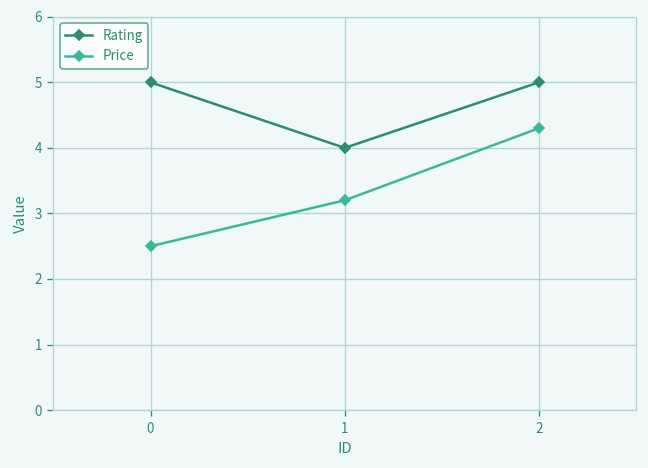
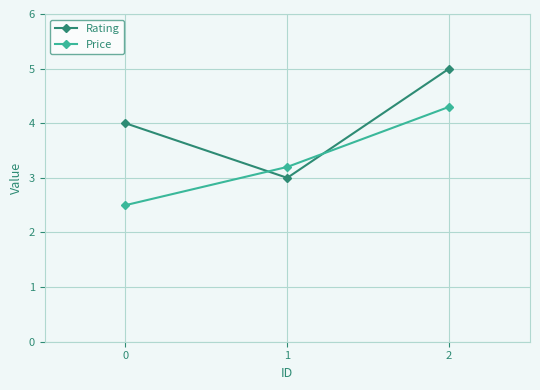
Rating, 0: 5 -> 4
Rating, 1: 4 -> 3
